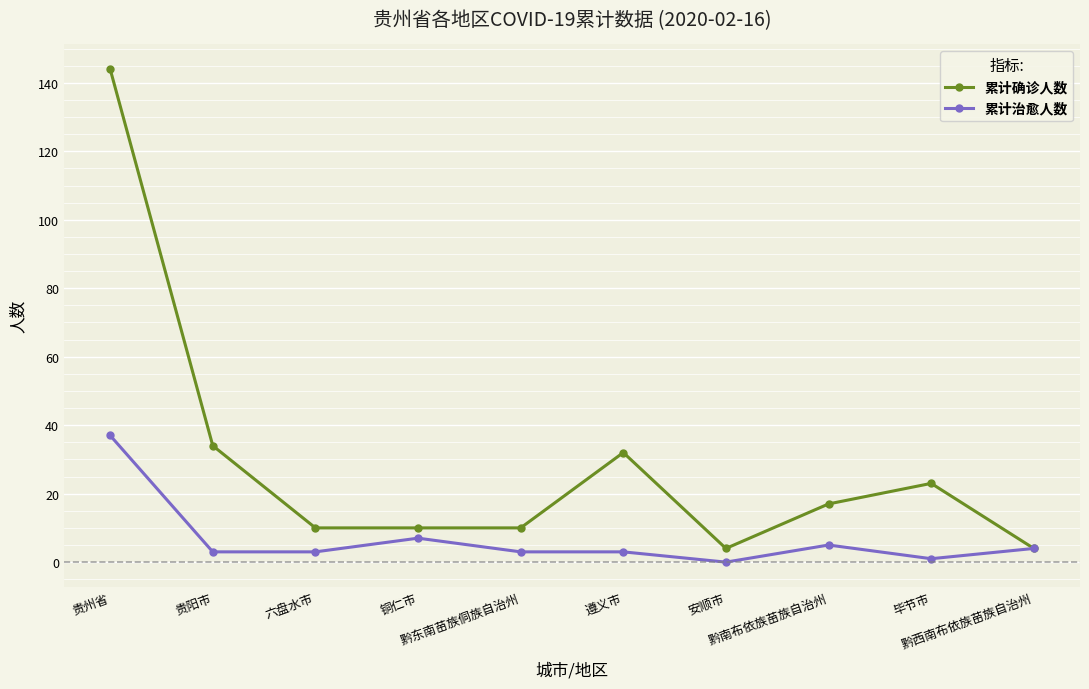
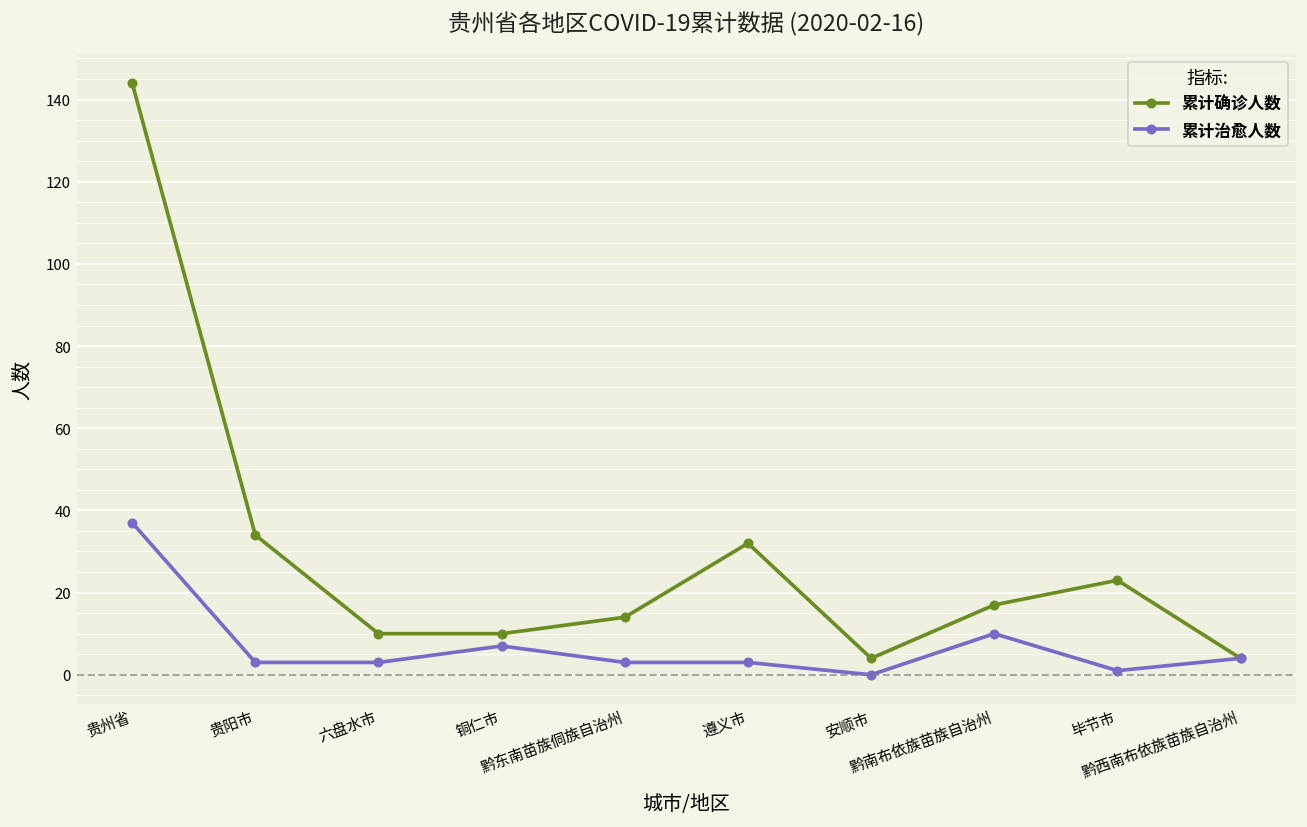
累计确诊人数, 黔东南苗族侗族自治州: 10 -> 14
累计治愈人数, 黔南布依族苗族自治州: 5 -> 10
